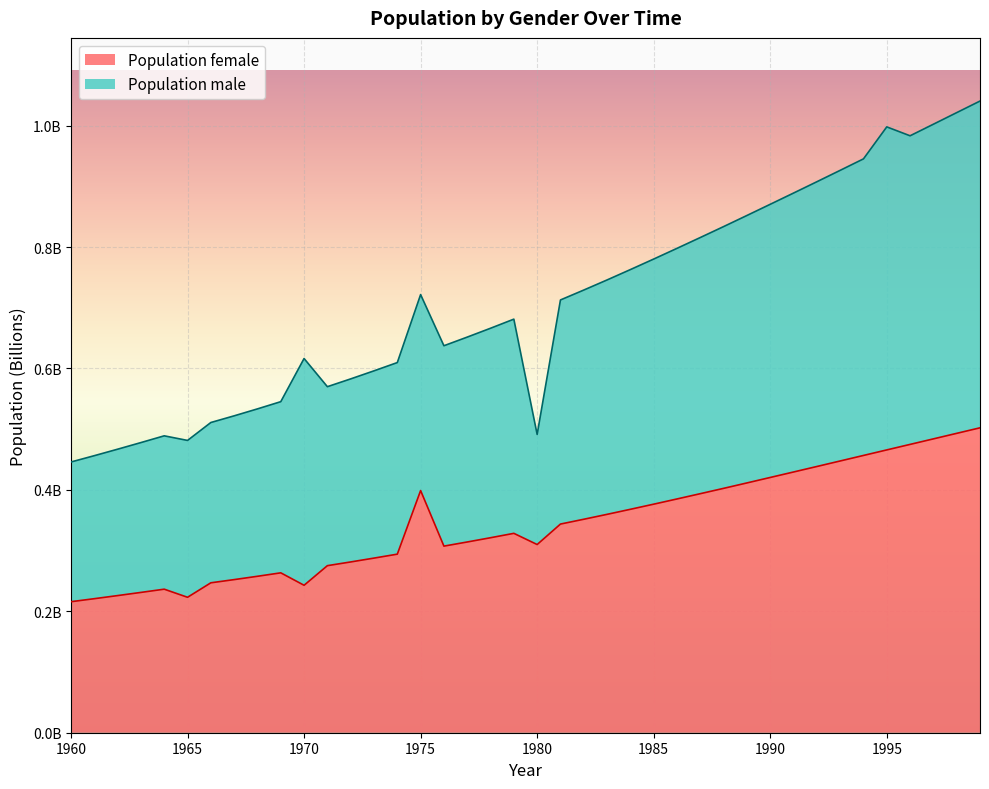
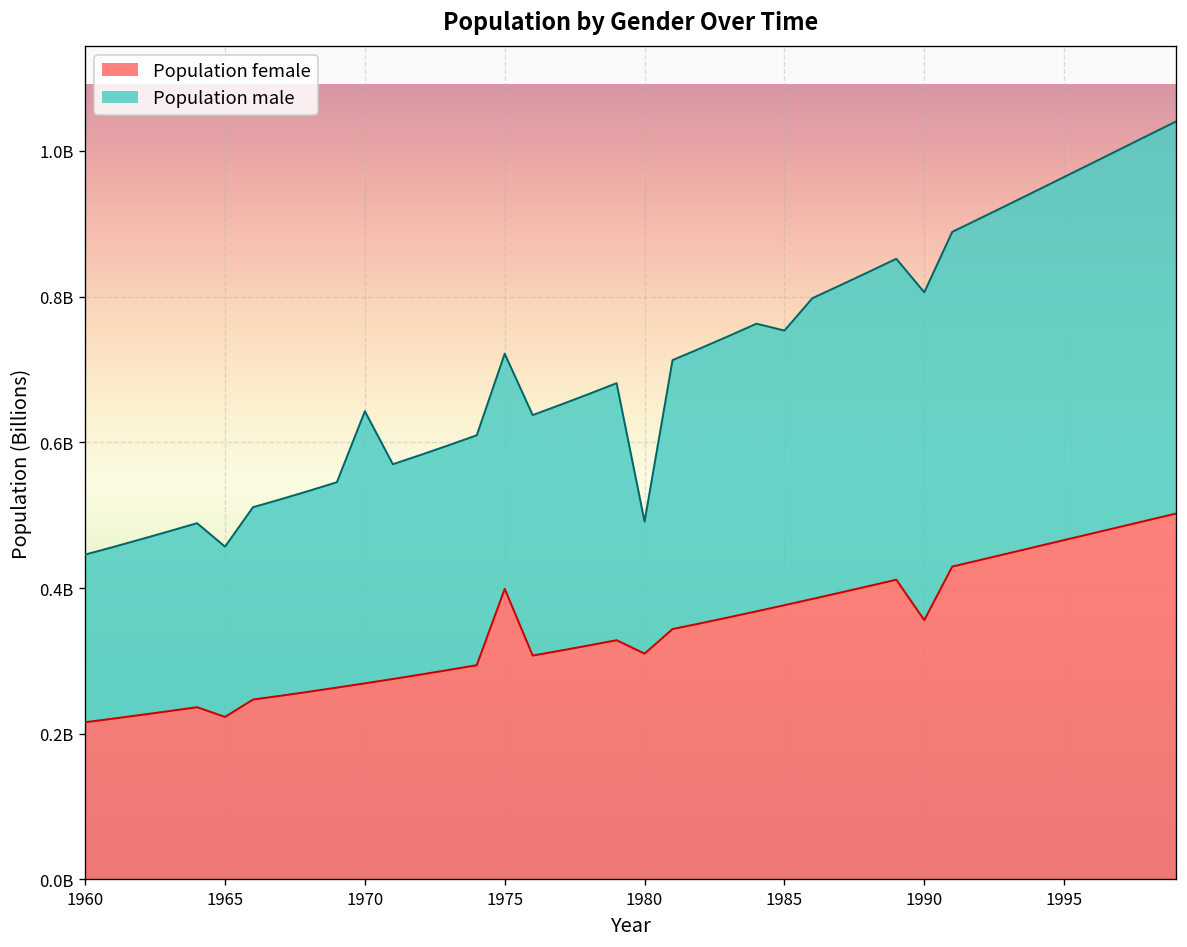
Population male, 1965: 260000000 -> 230000000
Population female, 1970: 240000000 -> 270000000
Population male, 1985: 400000000 -> 380000000
Population female, 1990: 420000000 -> 360000000
Population male, 1995: 530000000 -> 500000000
